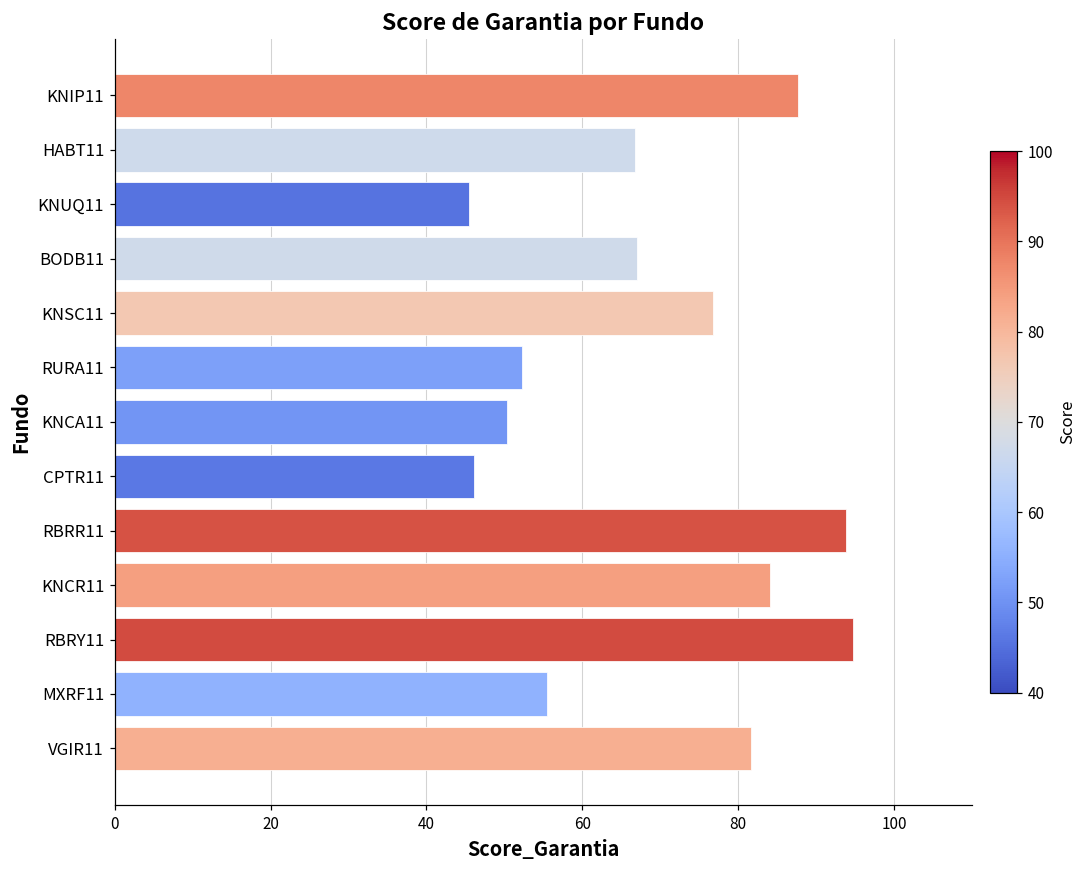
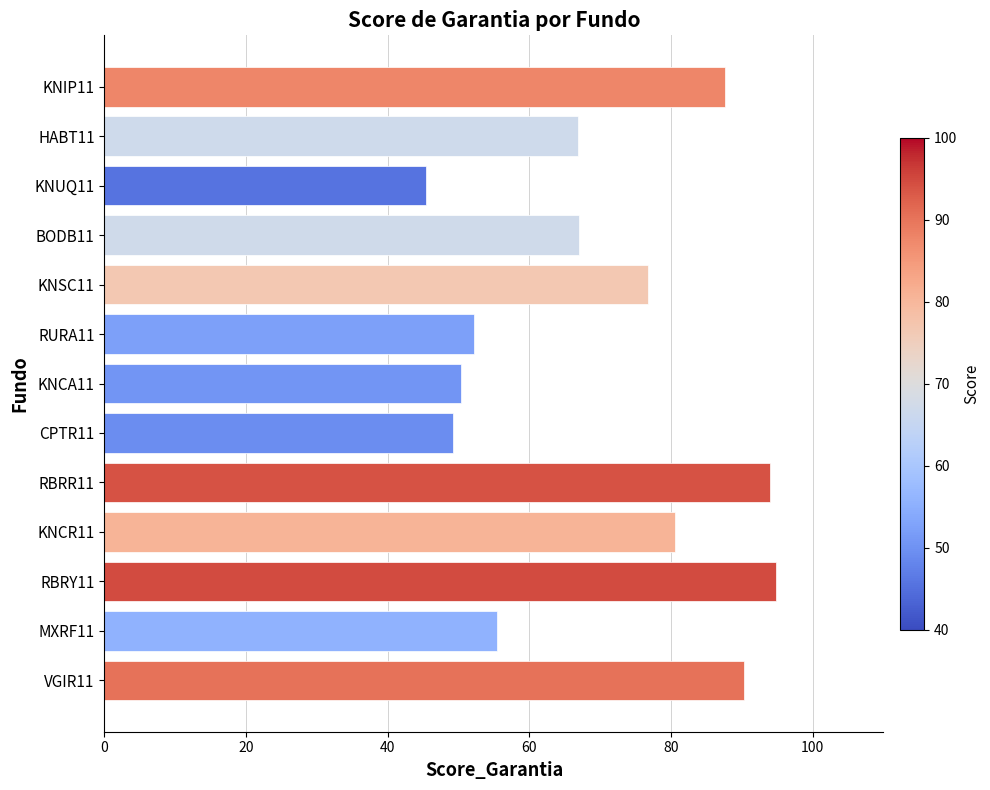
CPTR11: 46 -> 49
KNCR11: 84 -> 81
VGIR11: 82 -> 90
